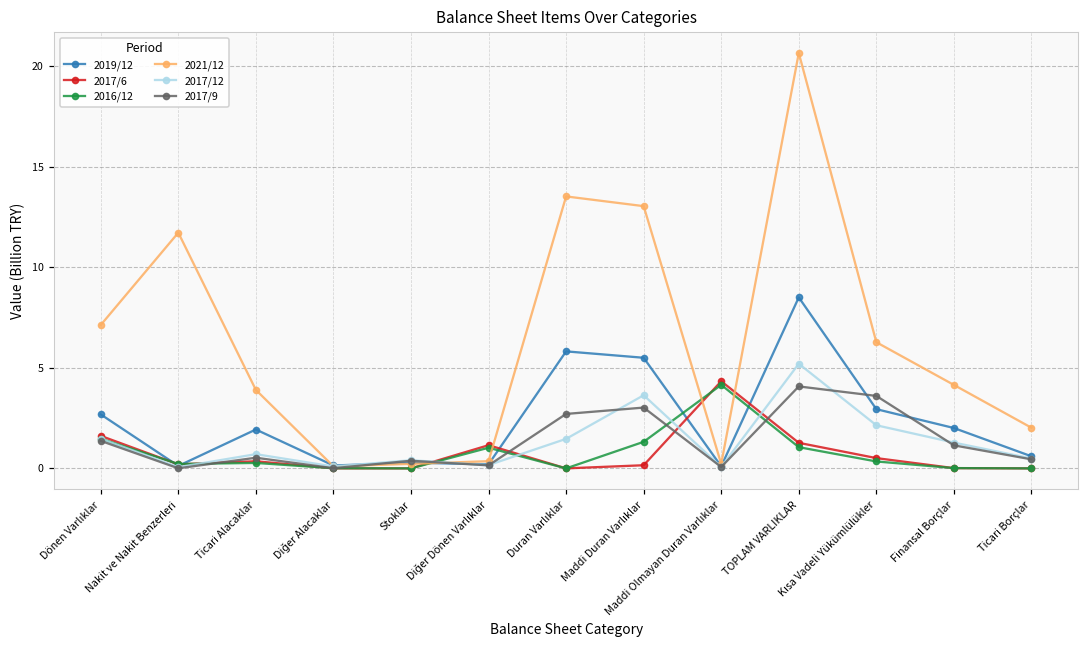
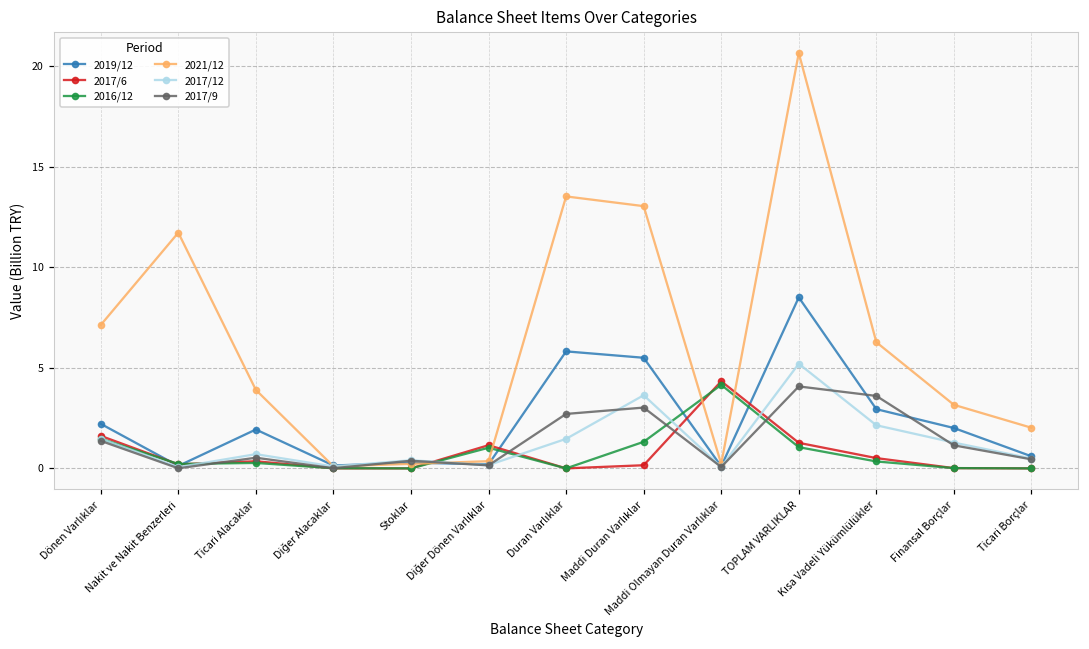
2019/12, Dönen Varlıklar: 2.7 -> 2.2
2021/12, Finansal Borçlar: 4.1 -> 3.2
